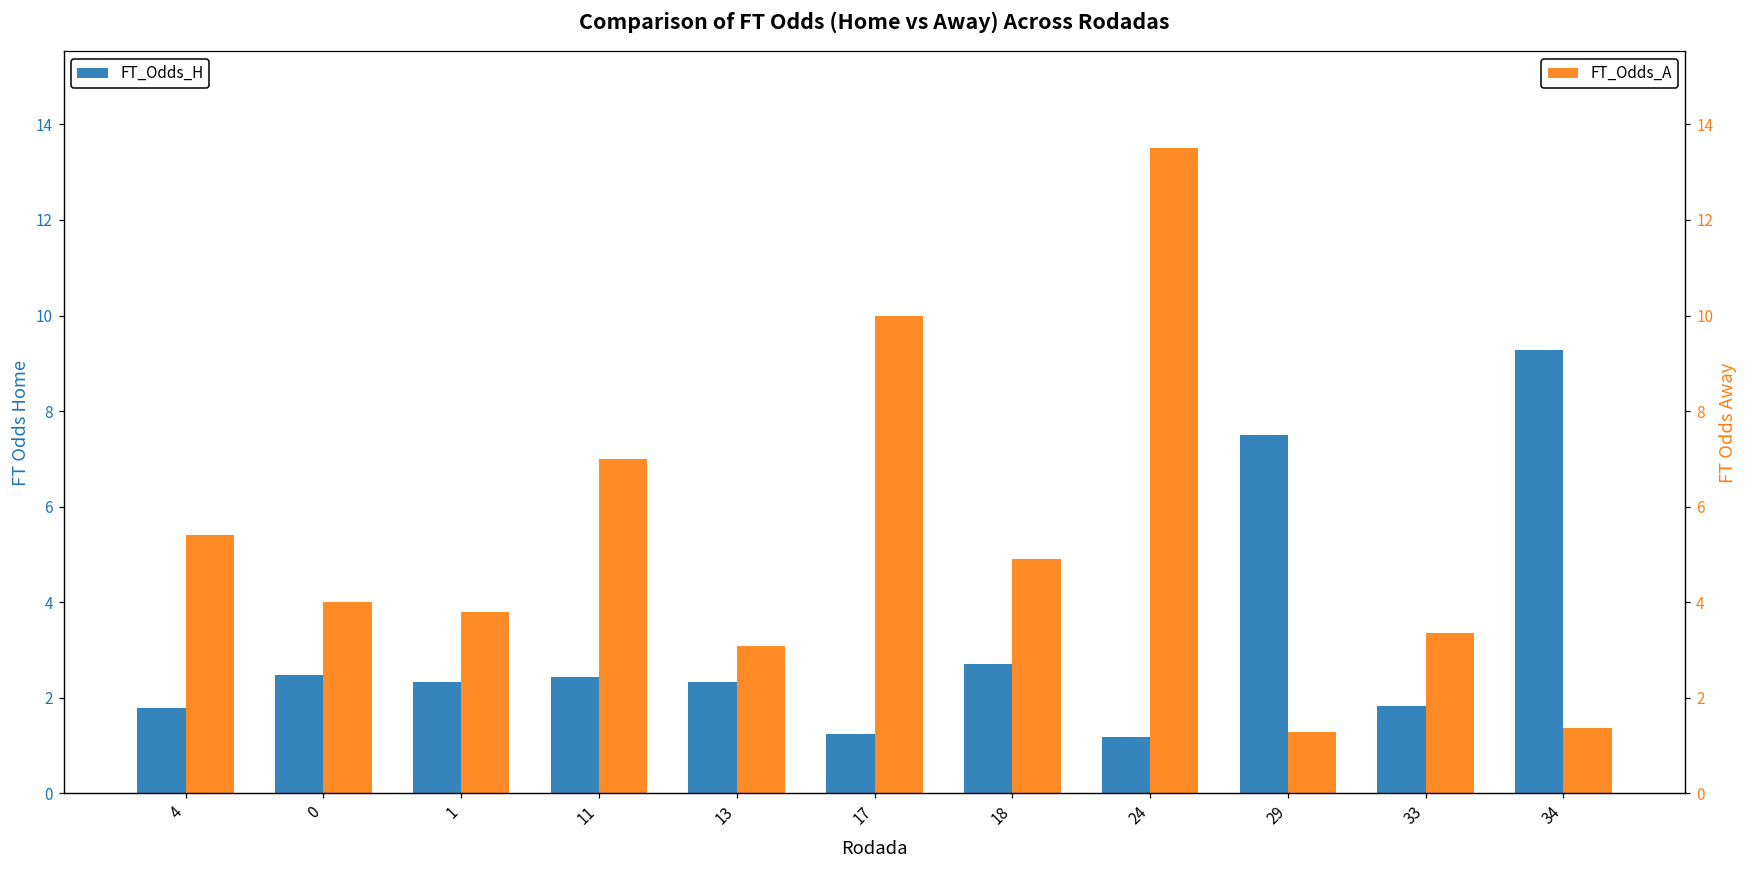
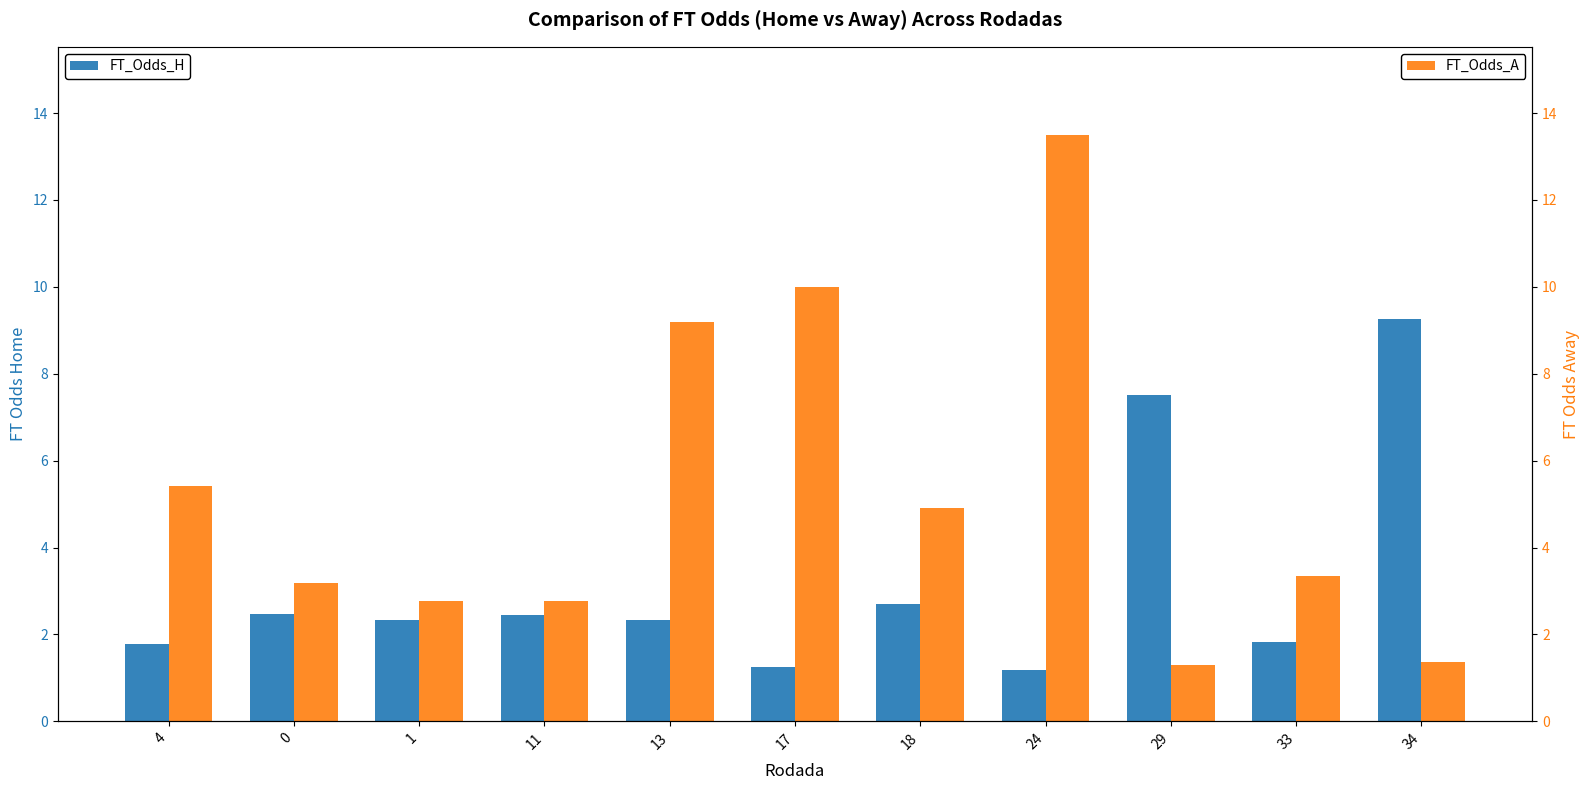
FT_Odds_A, 0: 4.0 -> 3.2
FT_Odds_A, 1: 3.8 -> 2.8
FT_Odds_A, 11: 7.0 -> 2.8
FT_Odds_A, 13: 3.1 -> 9.2
